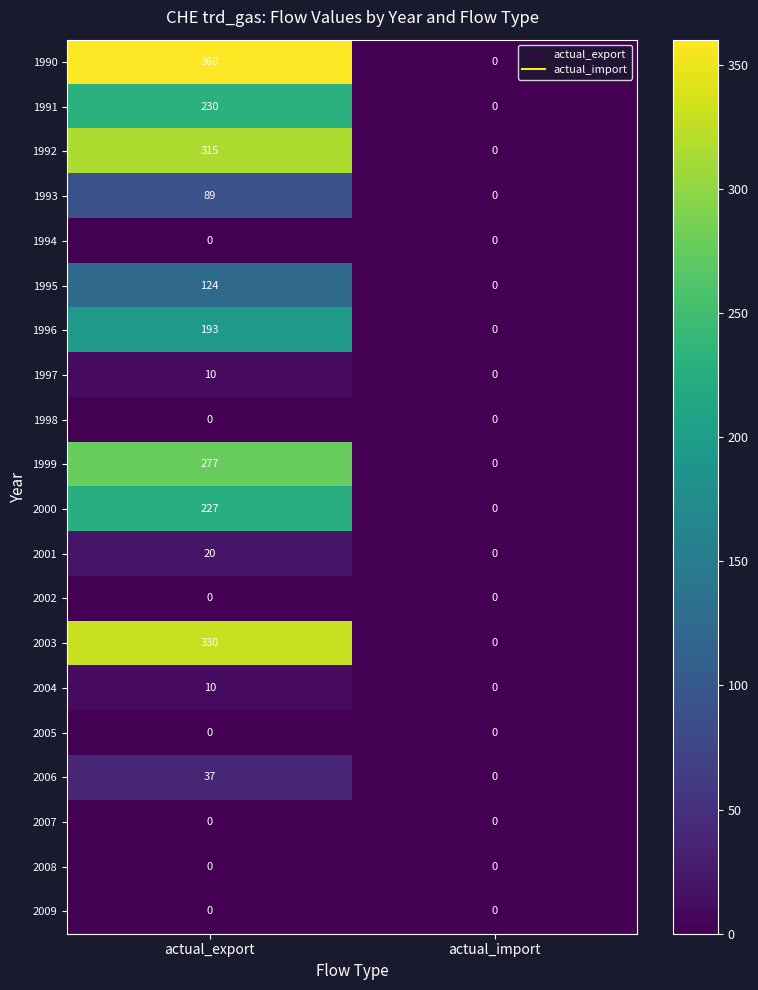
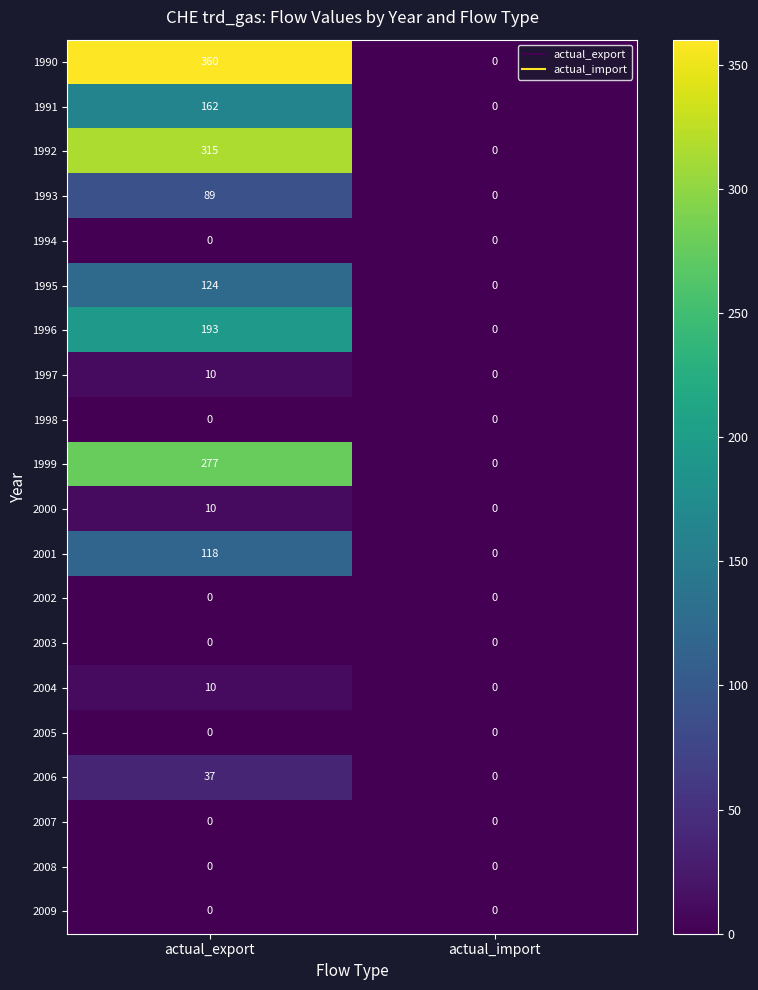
1991, actual_export: 230 -> 162
2000, actual_export: 227 -> 10
2001, actual_export: 20 -> 118
2003, actual_export: 330 -> 0
